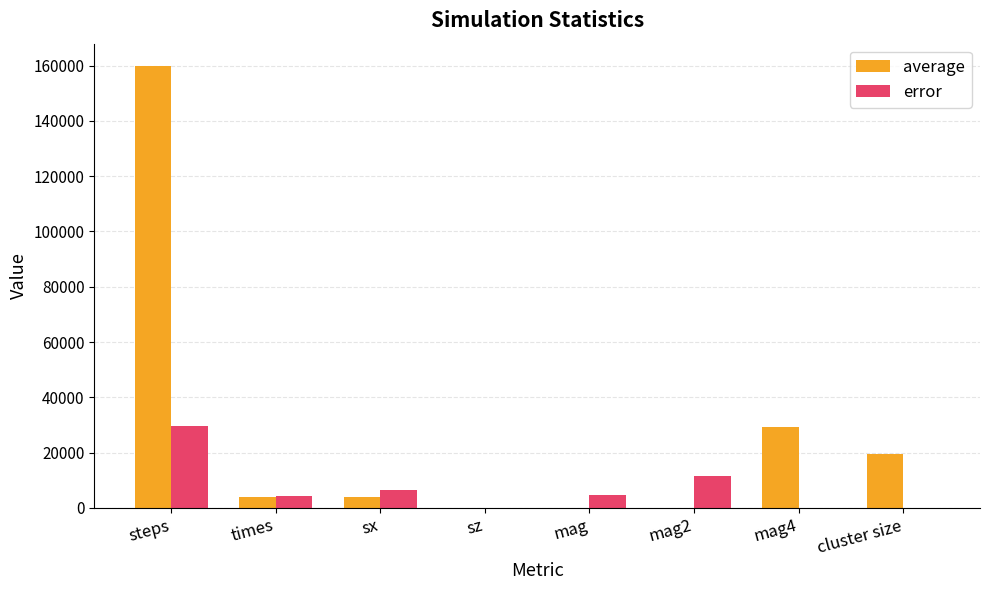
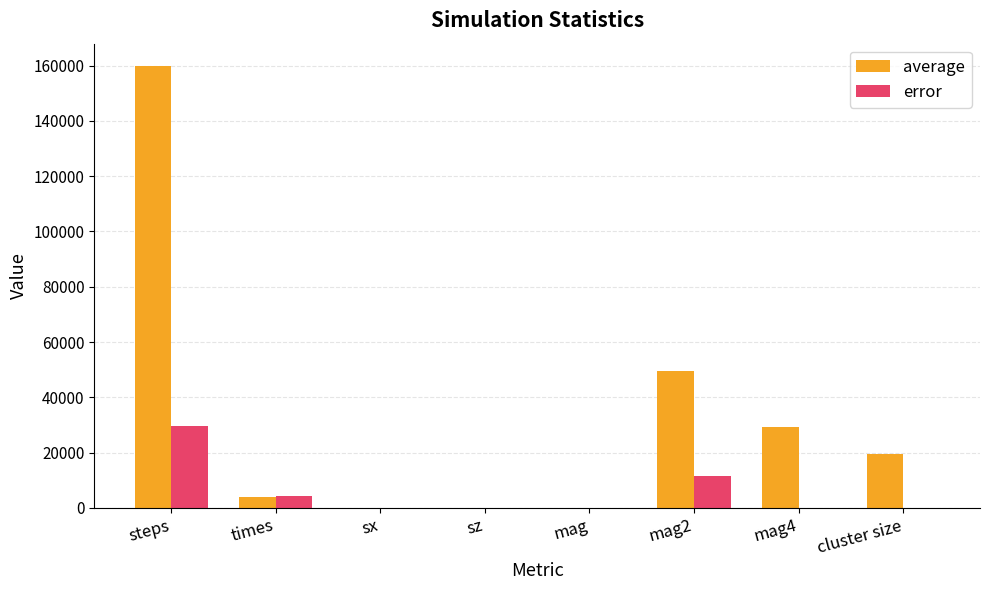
average, sx: 4000 -> 0
error, sx: 7000 -> 0
error, mag: 5000 -> 0
average, mag2: 0 -> 50000
